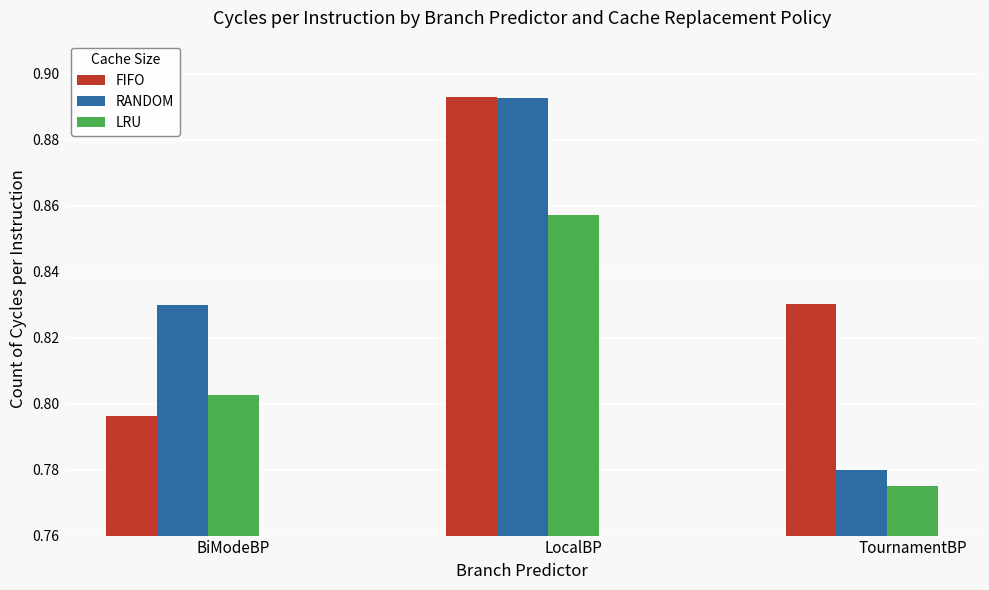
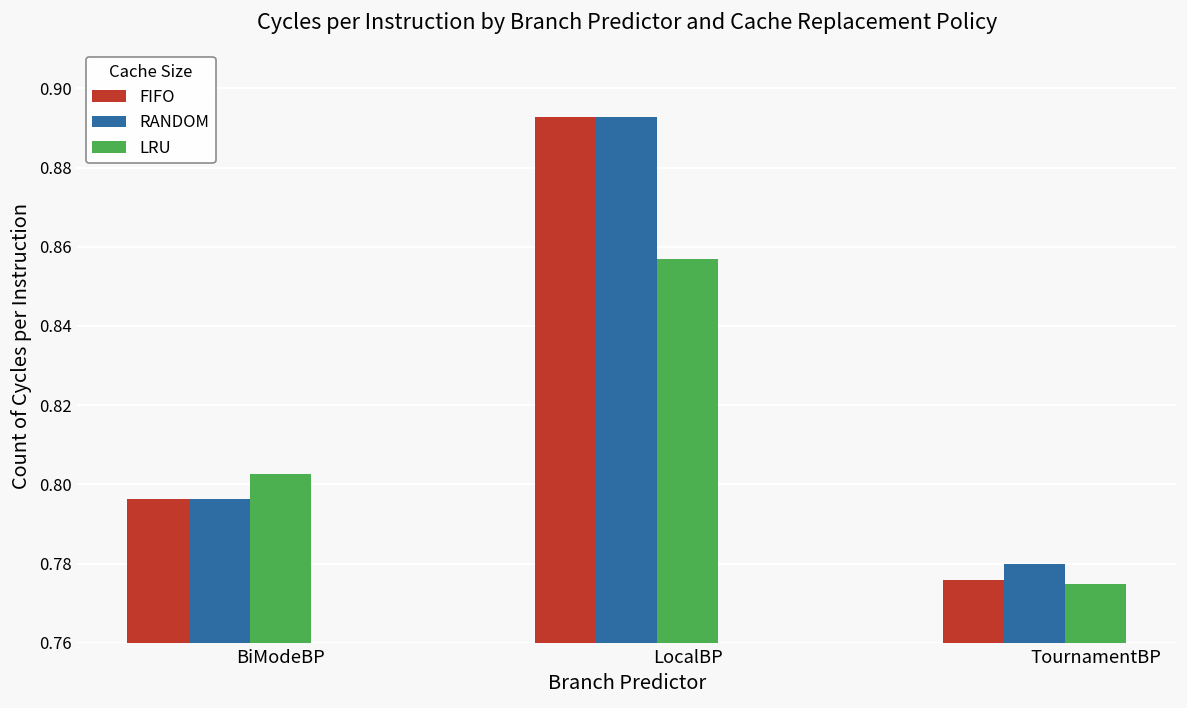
RANDOM, BiModeBP: 0.830 -> 0.796
FIFO, TournamentBP: 0.830 -> 0.776
